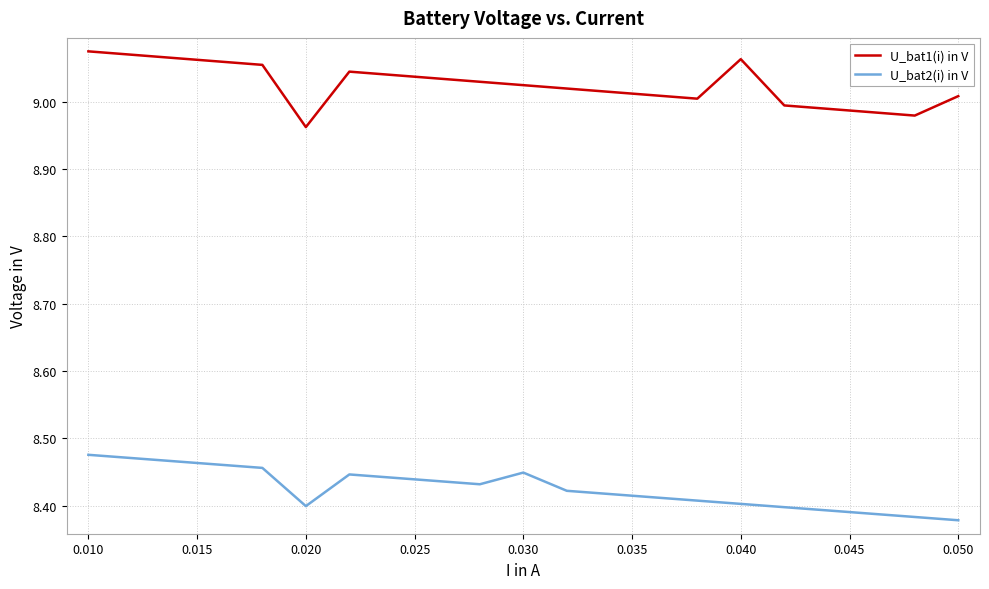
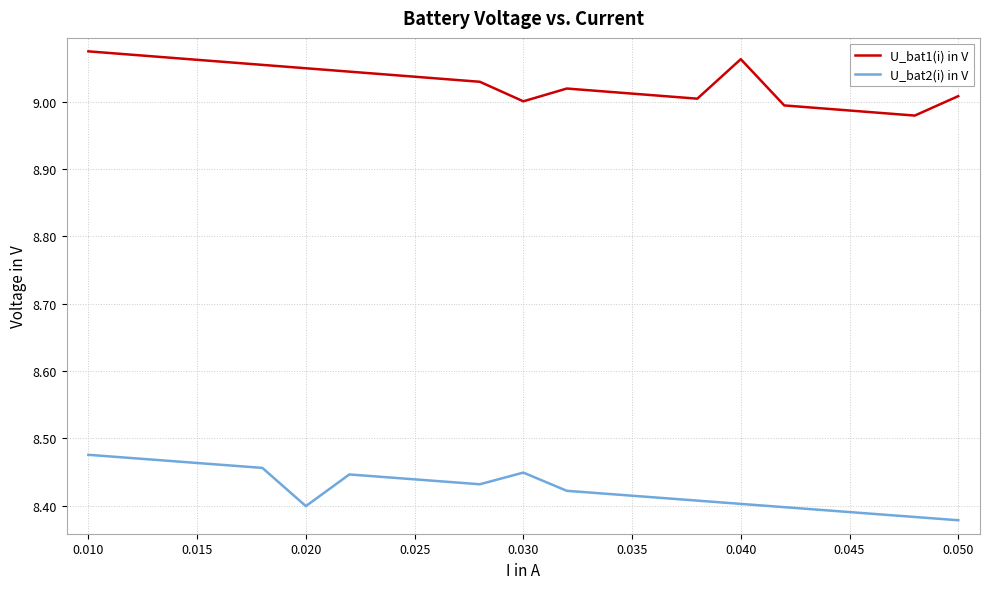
U_bat1(i) in V, 0.020: 8.96 -> 9.05
U_bat1(i) in V, 0.030: 9.02 -> 9.00
